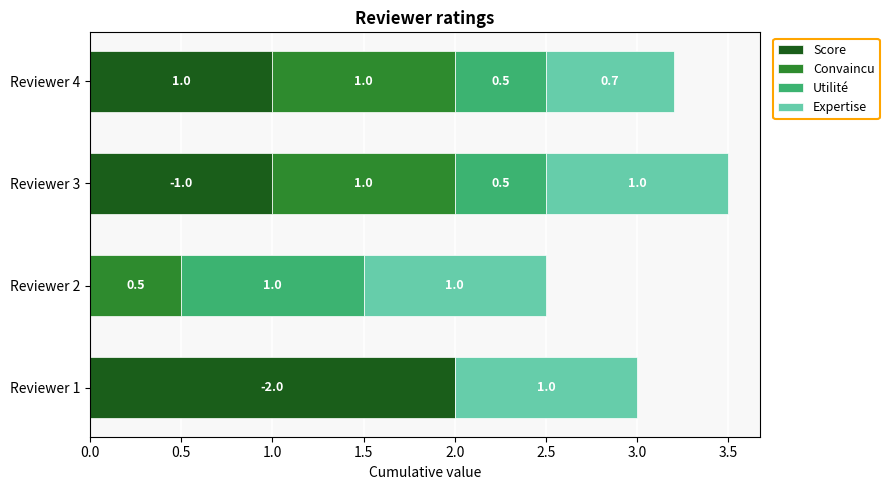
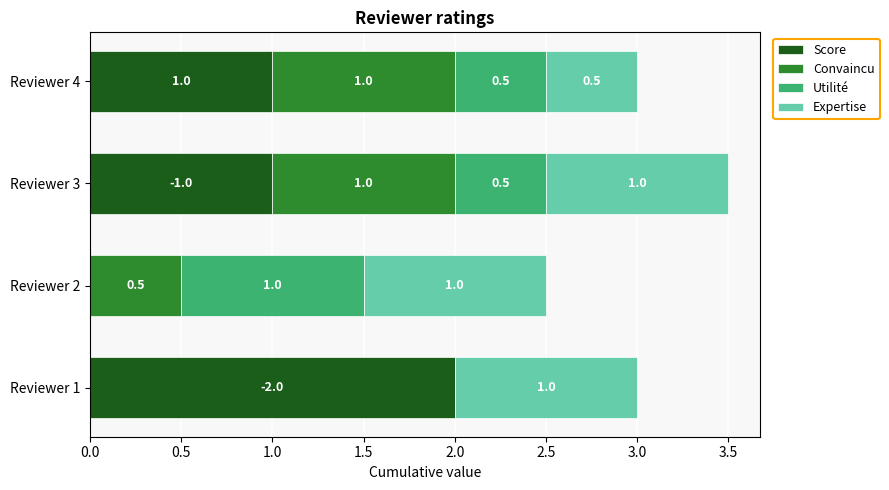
Expertise, Reviewer 4: 0.7 -> 0.5
